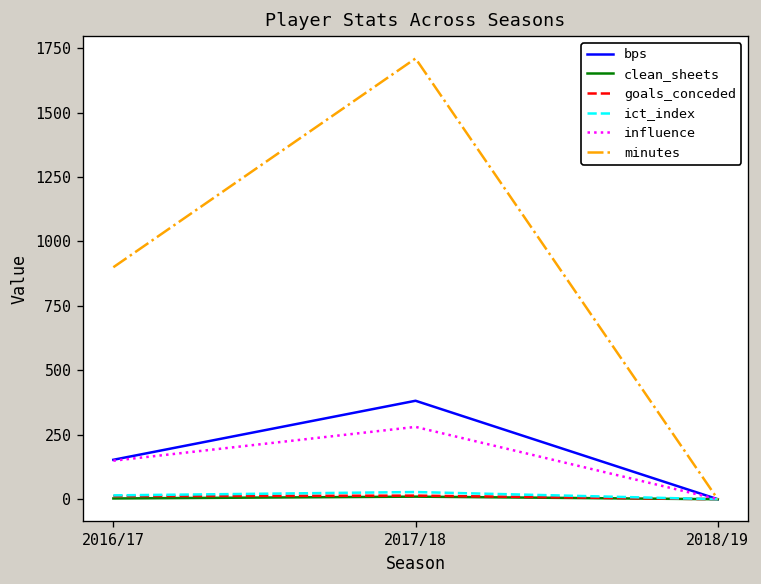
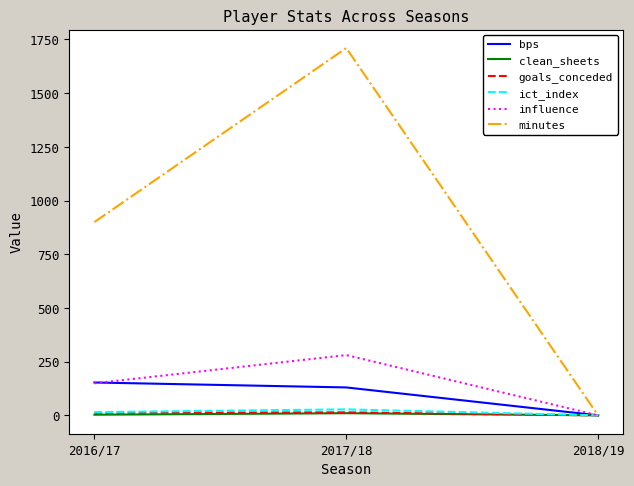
bps, 2017/18: 380 -> 130
